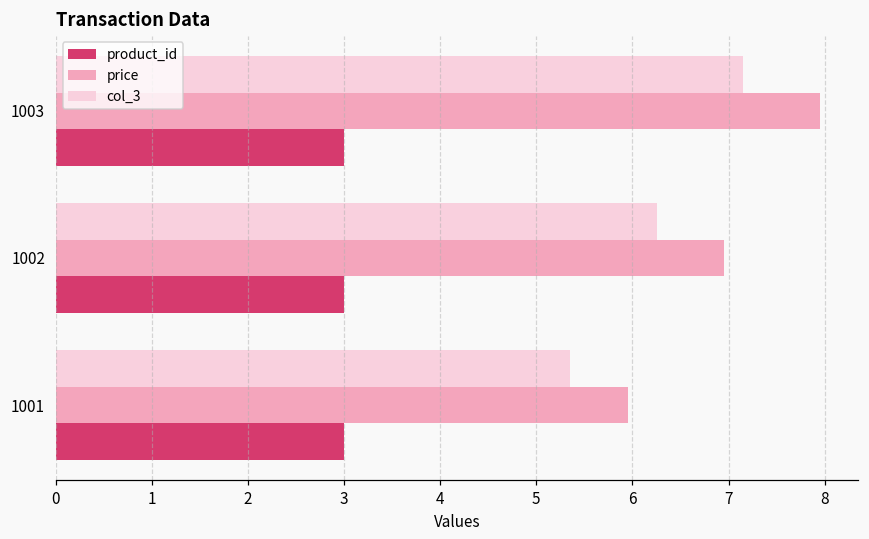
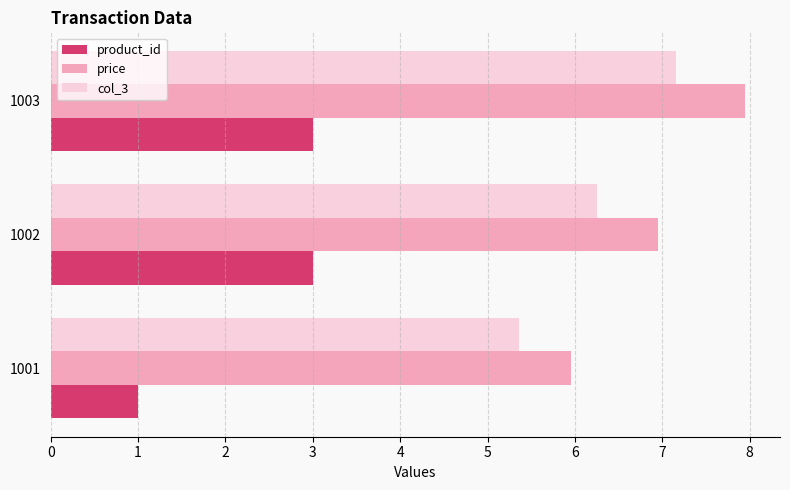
product_id, 1001: 3 -> 1
